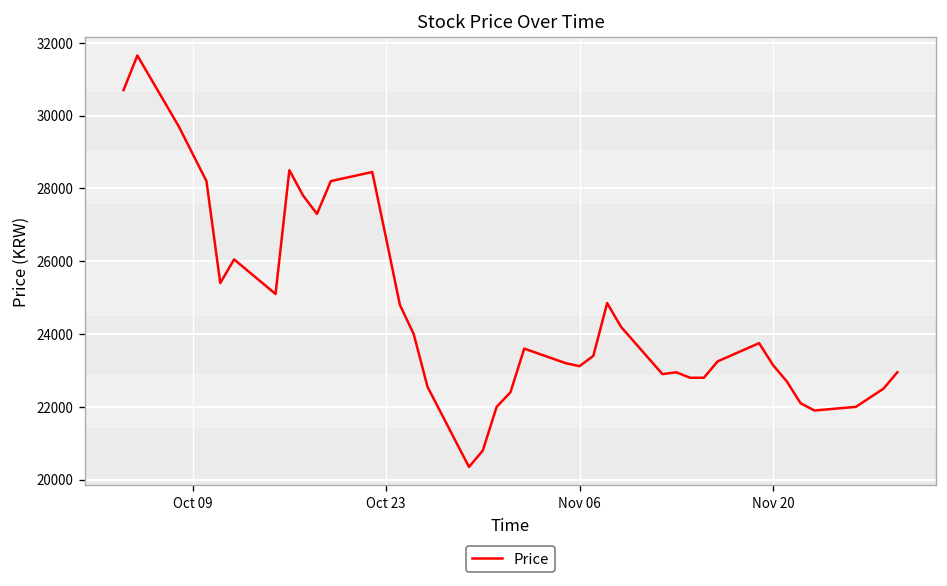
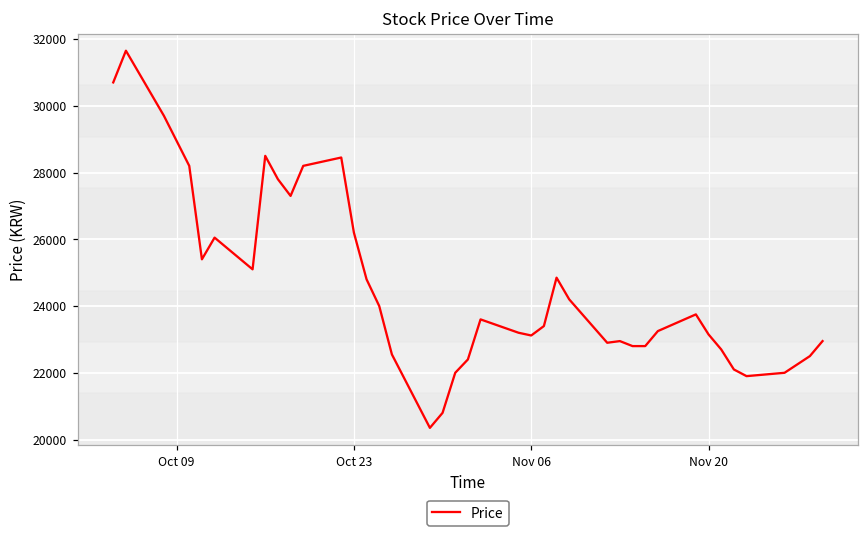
Oct 23: 26600 -> 26200
